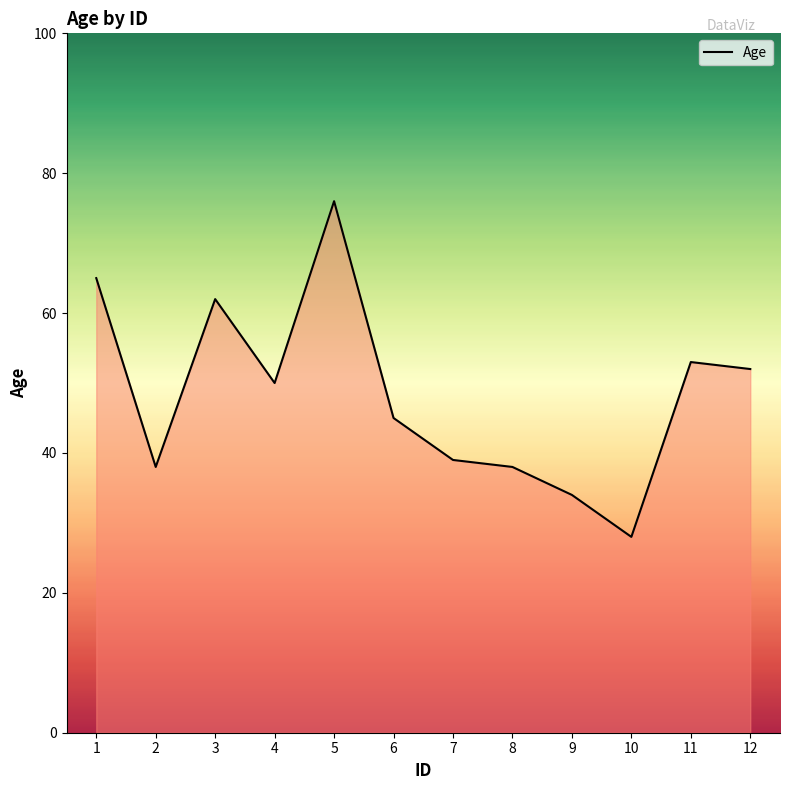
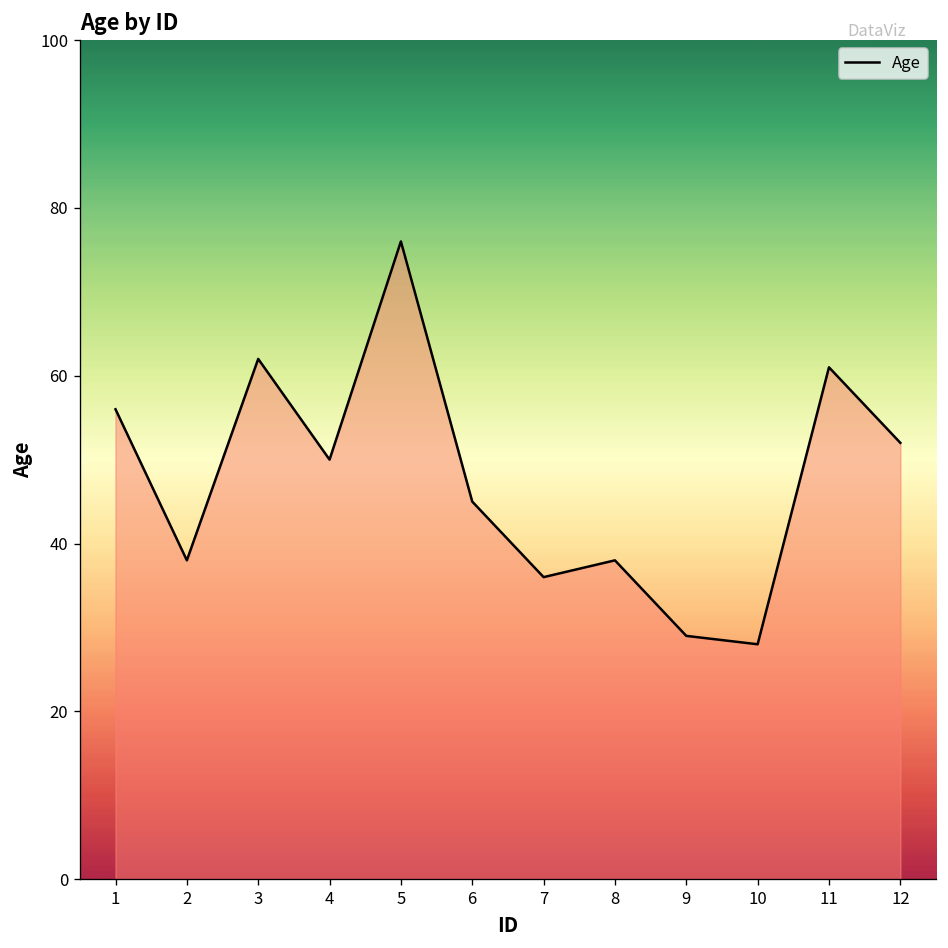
1: 65 -> 56
7: 39 -> 36
9: 34 -> 29
11: 53 -> 61
